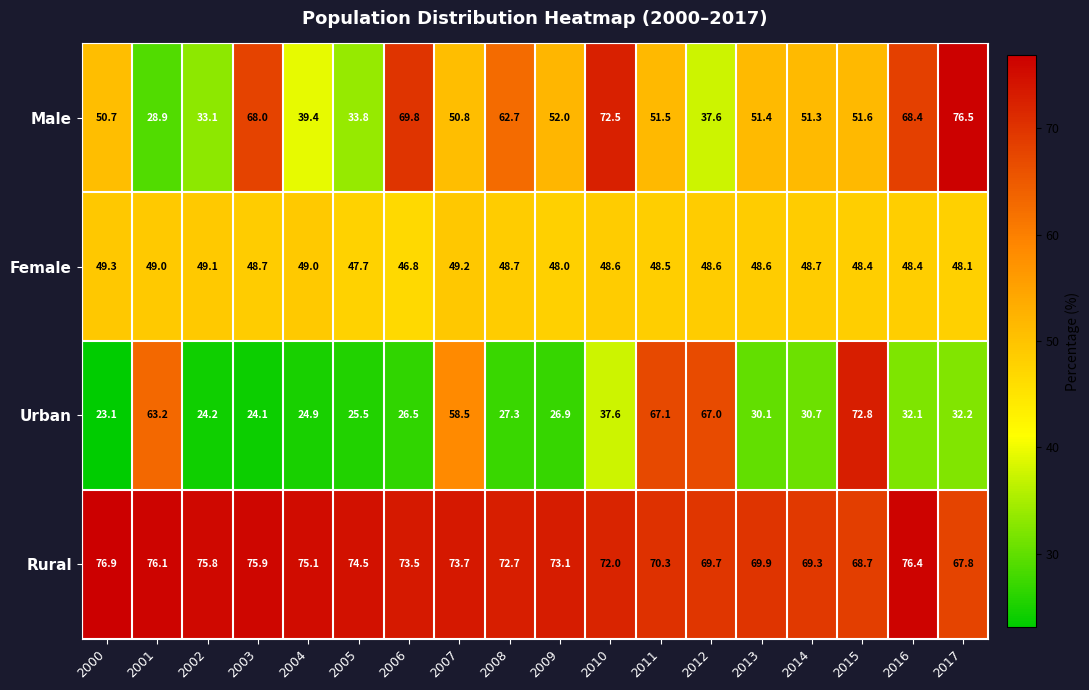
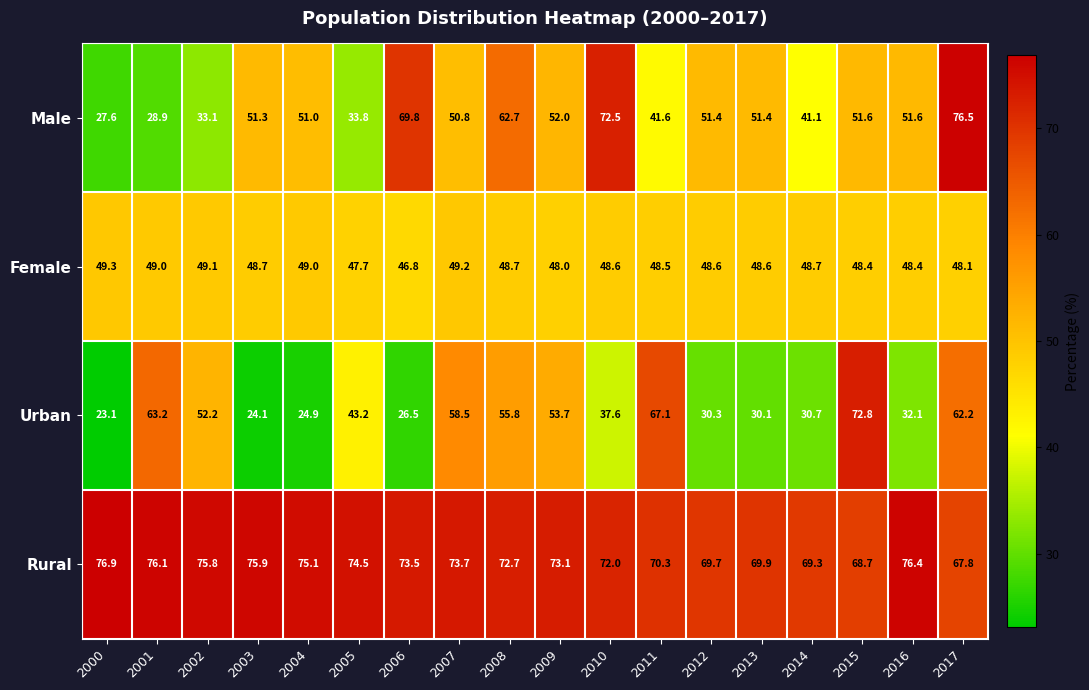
Male, 2000: 50.7 -> 27.6
Male, 2003: 68.0 -> 51.3
Male, 2004: 39.4 -> 51.0
Male, 2011: 51.5 -> 41.6
Male, 2012: 37.6 -> 51.4
Male, 2014: 51.3 -> 41.1
Male, 2016: 68.4 -> 51.6
Urban, 2002: 24.2 -> 52.2
Urban, 2005: 25.5 -> 43.2
Urban, 2008: 27.3 -> 55.8
Urban, 2009: 26.9 -> 53.7
Urban, 2012: 67.0 -> 30.3
Urban, 2017: 32.2 -> 62.2
